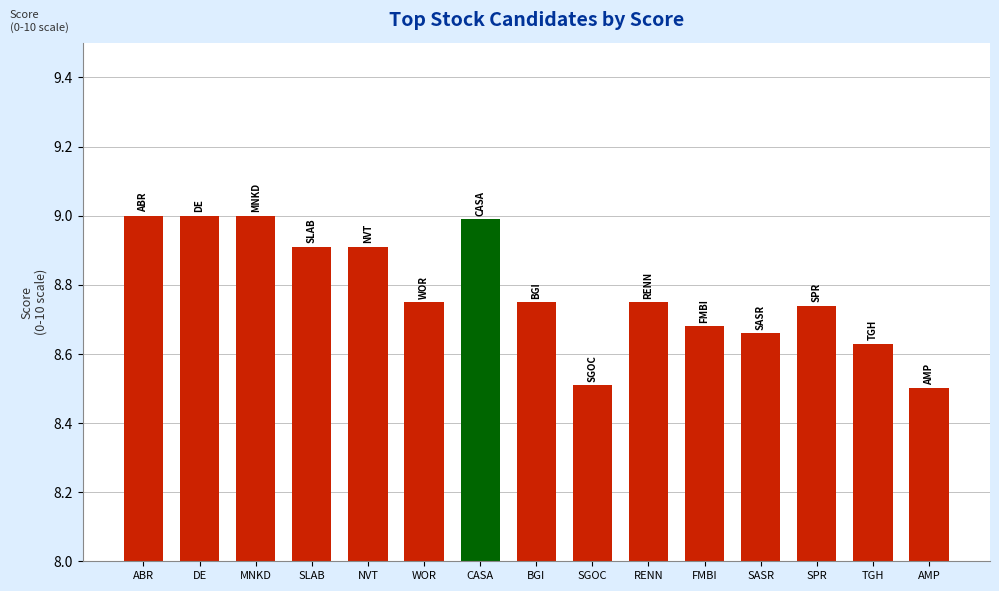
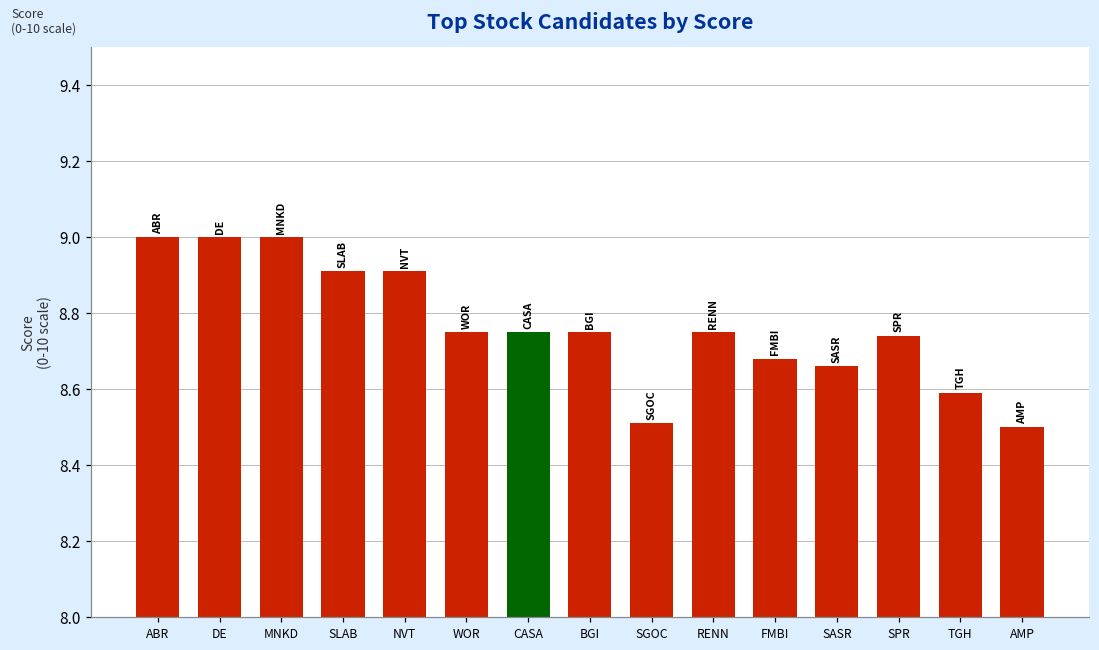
CASA: 8.99 -> 8.75
TGH: 8.63 -> 8.59
